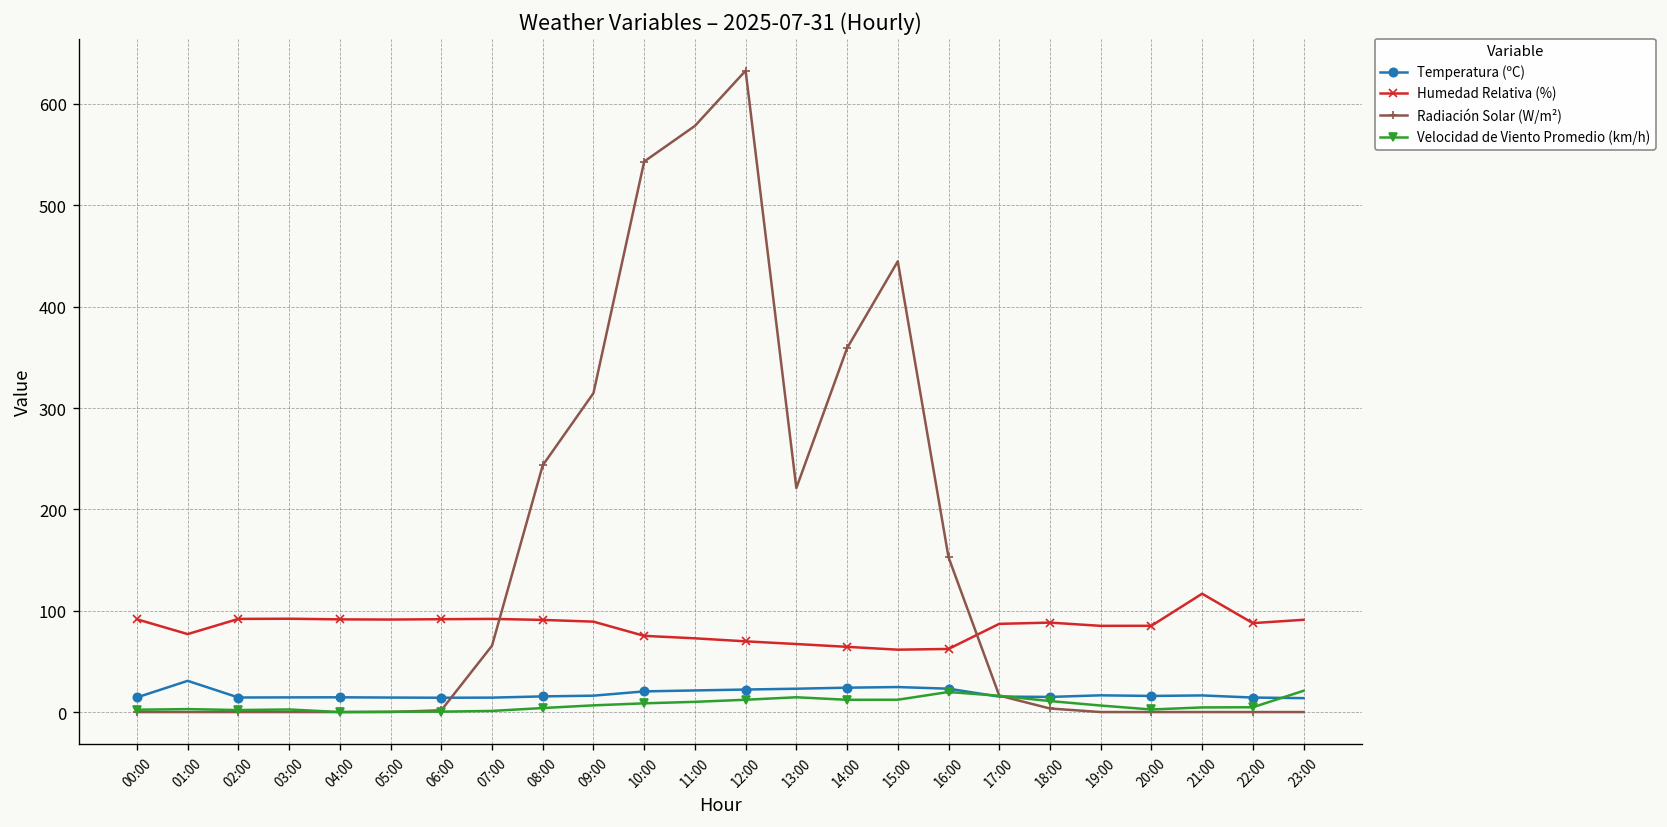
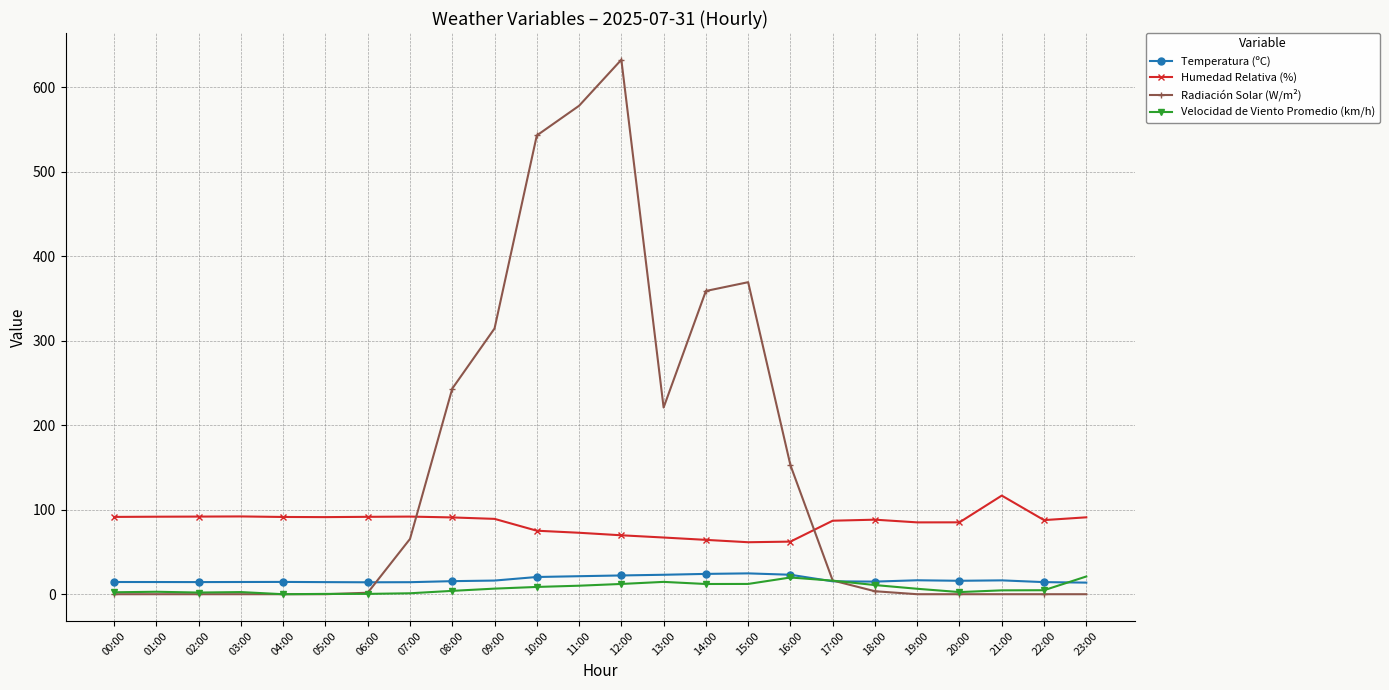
Temperatura (ºC), 01:00: 30 -> 10
Humedad Relativa (%), 01:00: 80 -> 90
Radiación Solar (W/m²), 15:00: 440 -> 370
